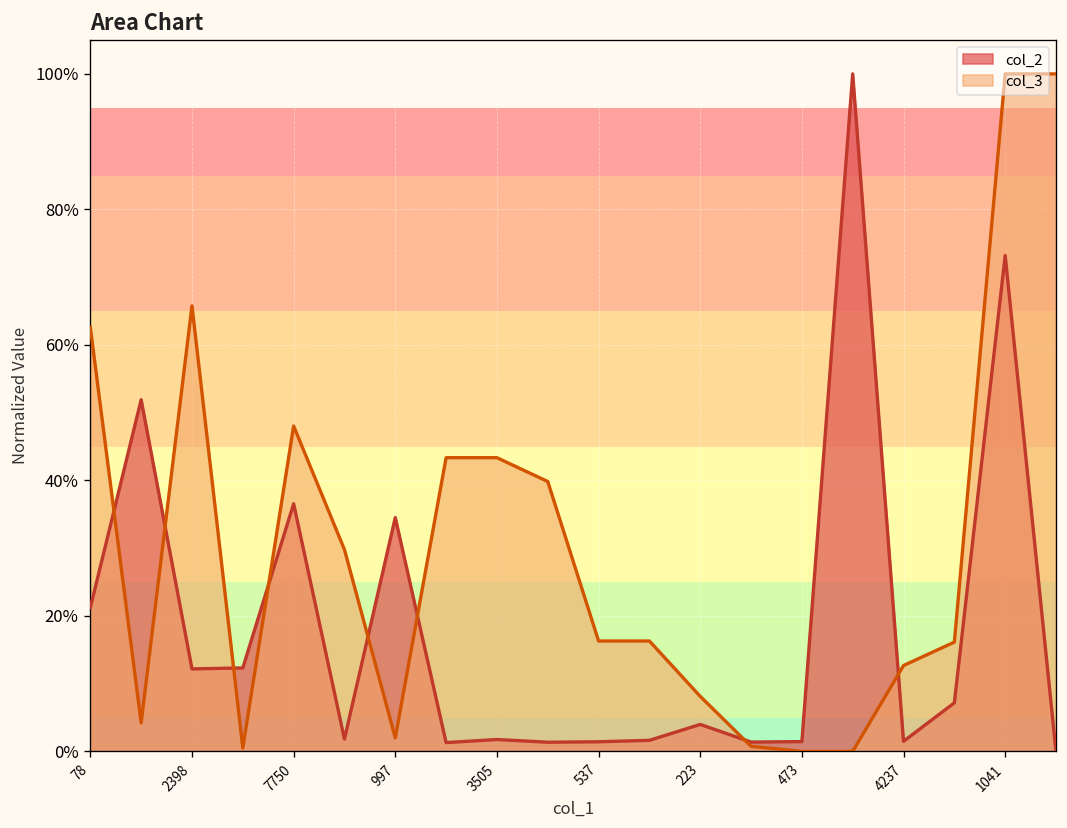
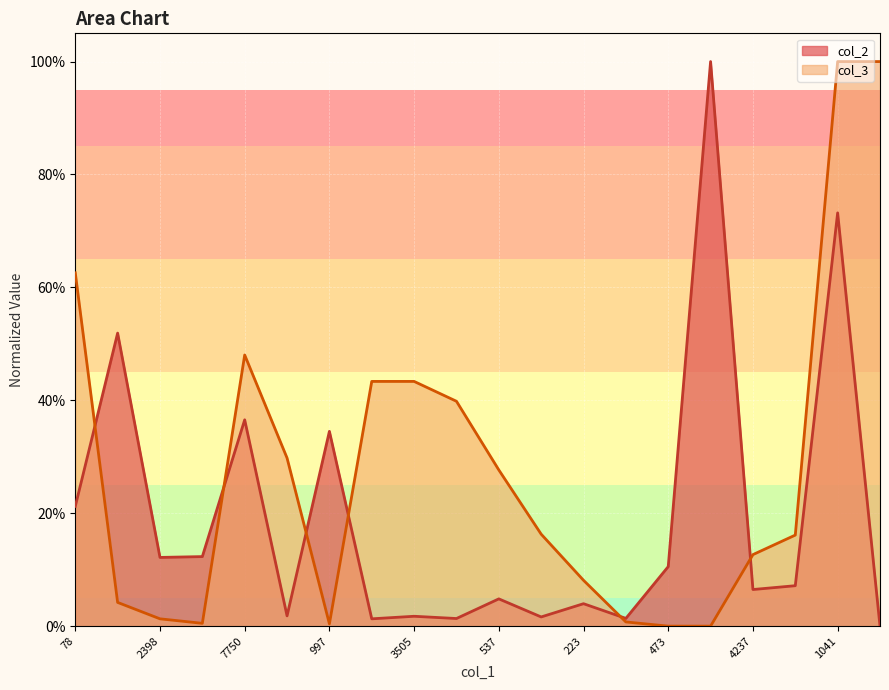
col_3, 2398: 66% -> 1%
col_3, 997: 2% -> 0%
col_2, 537: 1% -> 5%
col_3, 537: 16% -> 28%
col_2, 473: 1% -> 11%
col_2, 4237: 1% -> 6%
